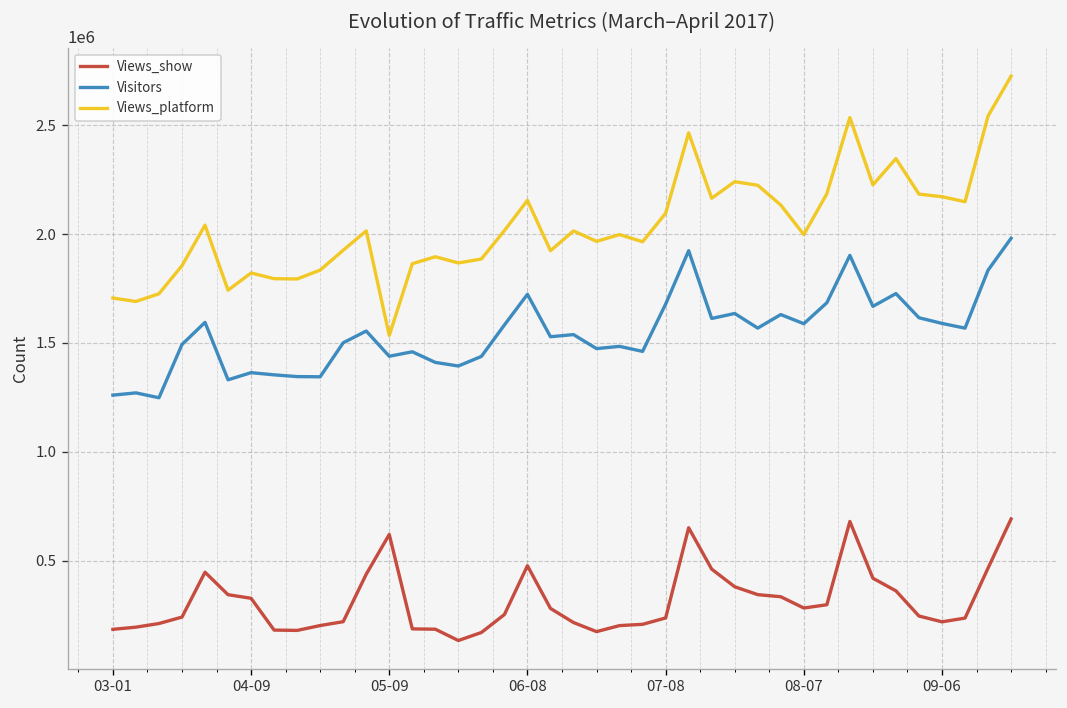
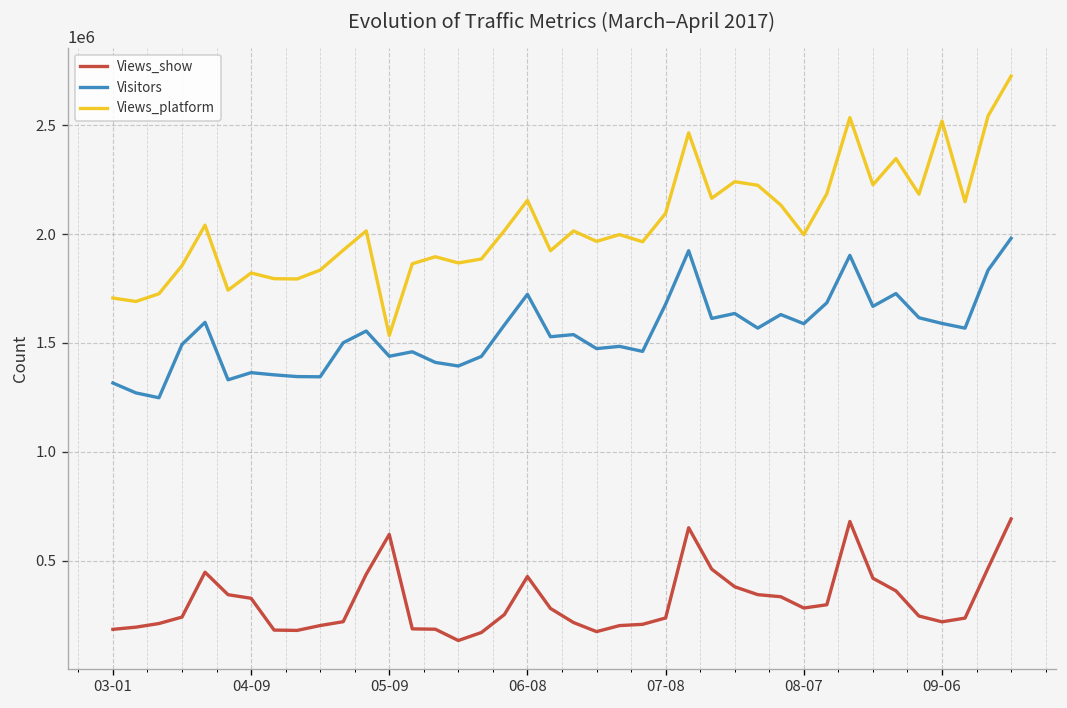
Visitors, 03-01: 1260000 -> 1320000
Views_show, 06-08: 480000 -> 430000
Views_platform, 09-06: 2170000 -> 2520000
